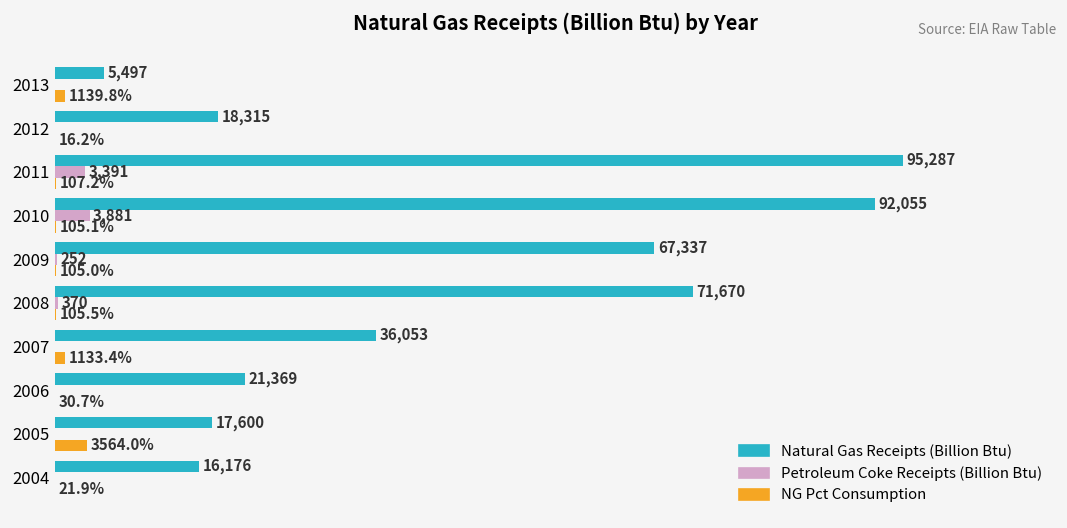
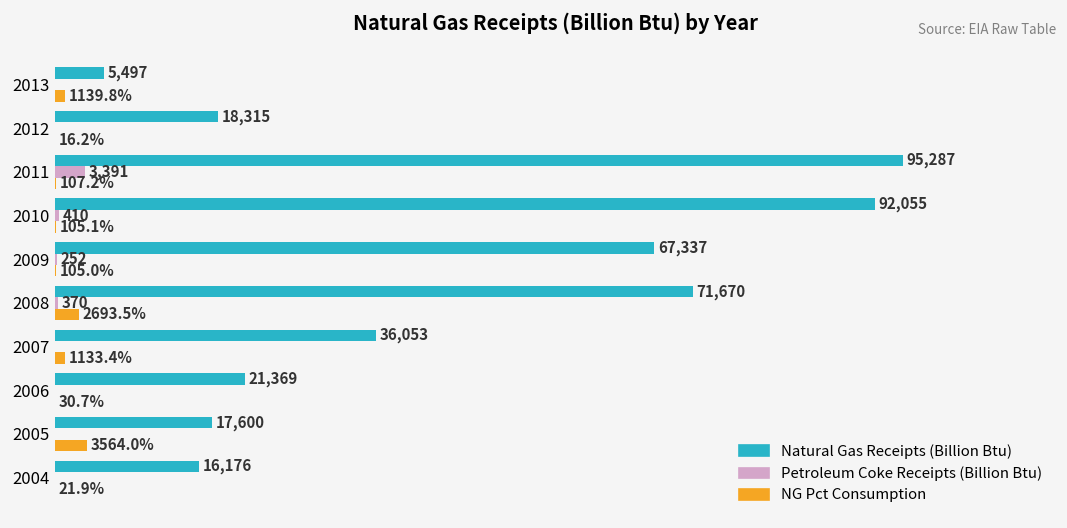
Petroleum Coke Receipts (Billion Btu), 2010: 3,881 -> 410
NG Pct Consumption, 2008: 105.5% -> 2693.5%
